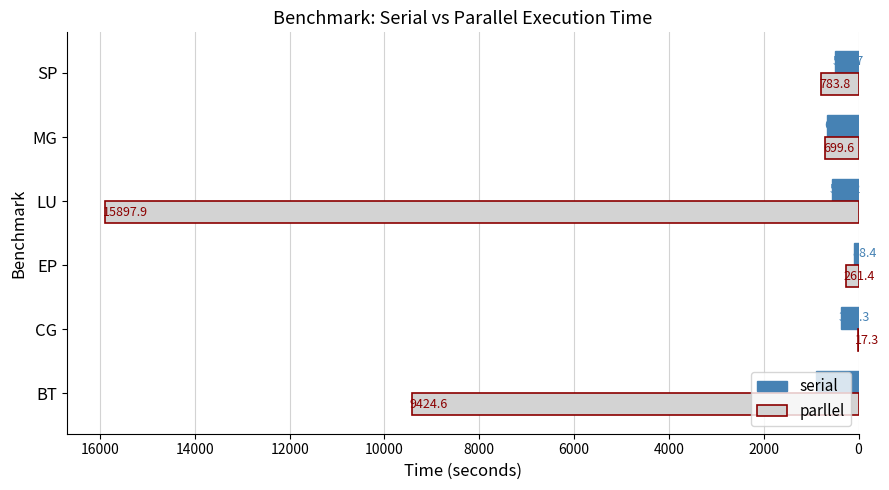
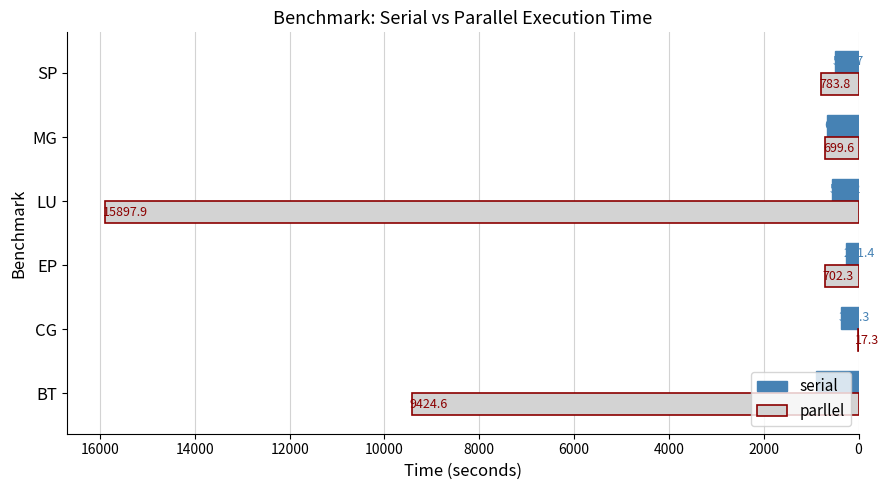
serial, EP: 88.4 -> 261.4
parllel, EP: 261.4 -> 702.3
